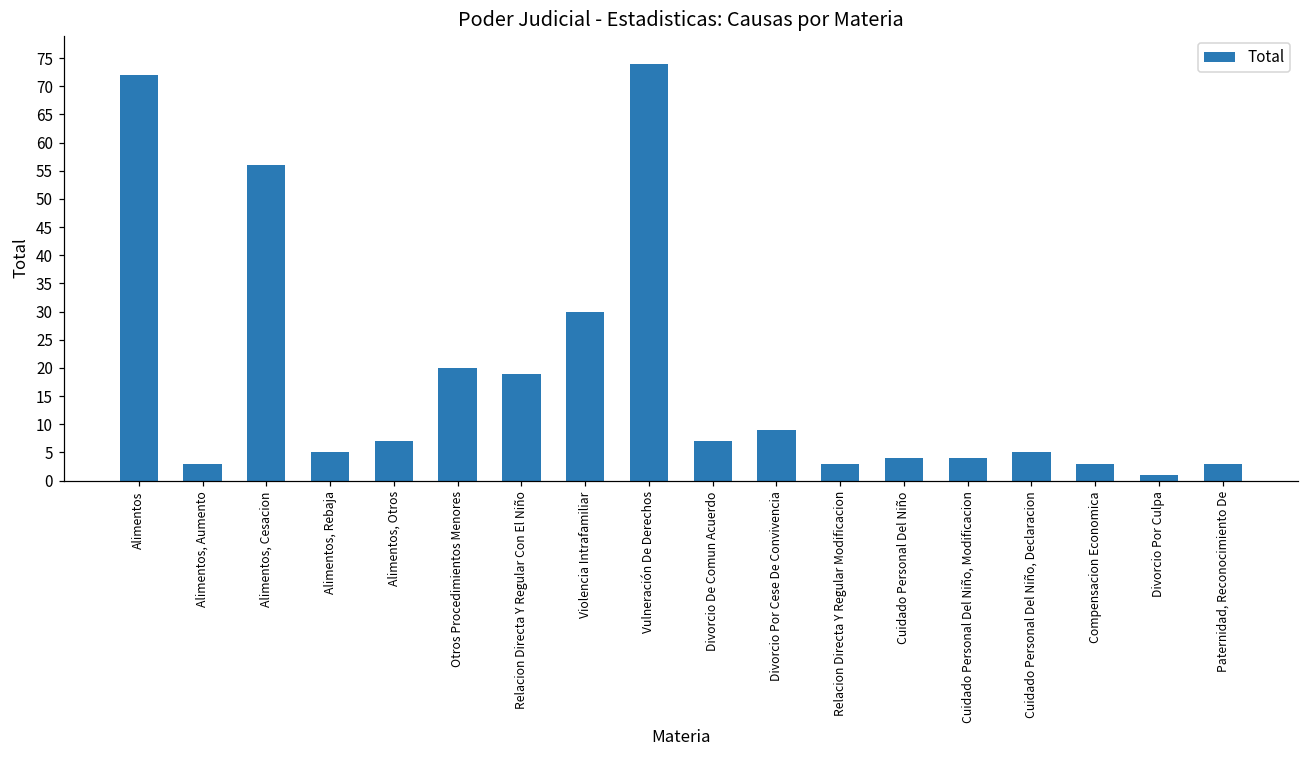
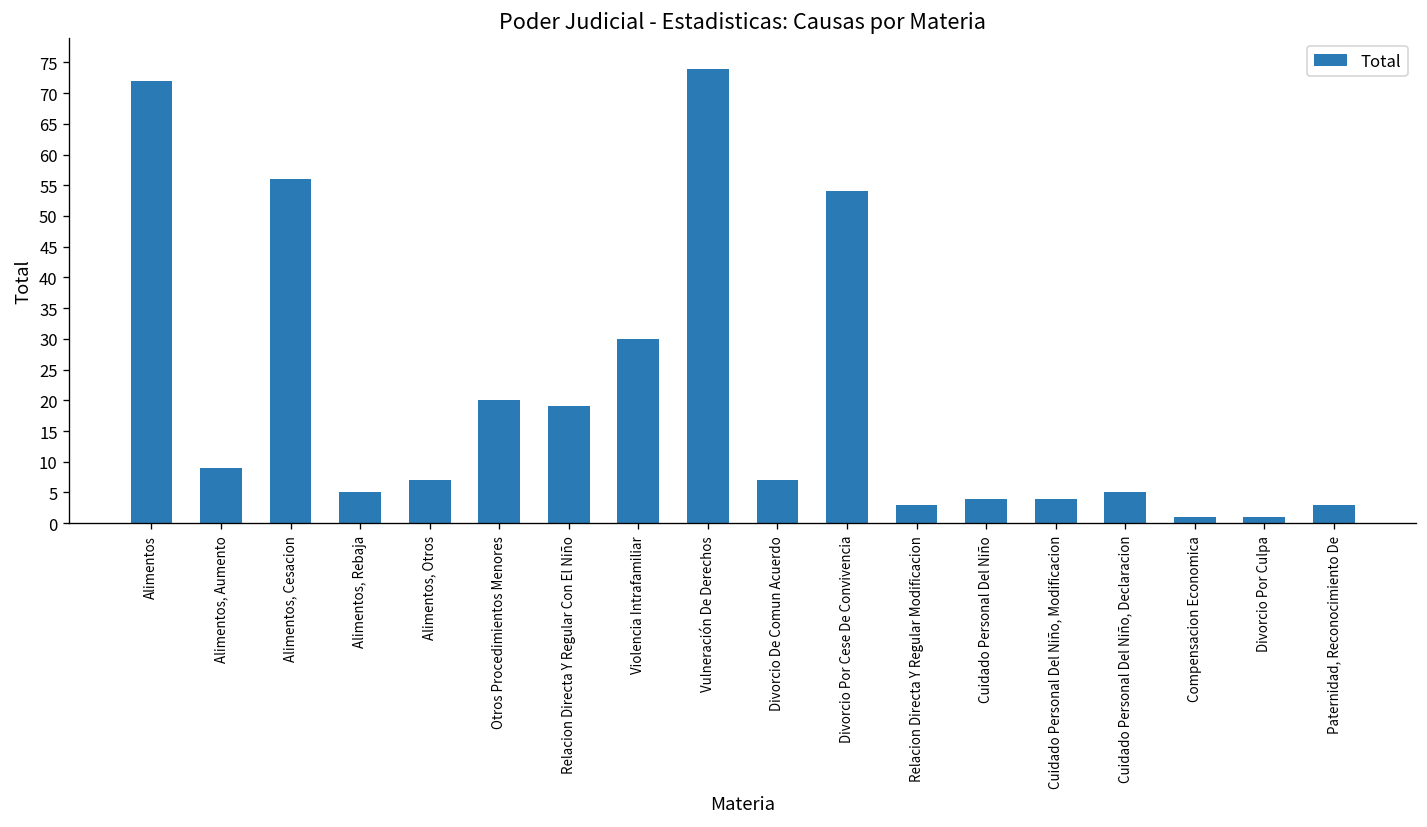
Alimentos, Aumento: 3 -> 9
Divorcio Por Cese De Convivencia: 9 -> 54
Compensacion Economica: 3 -> 1
